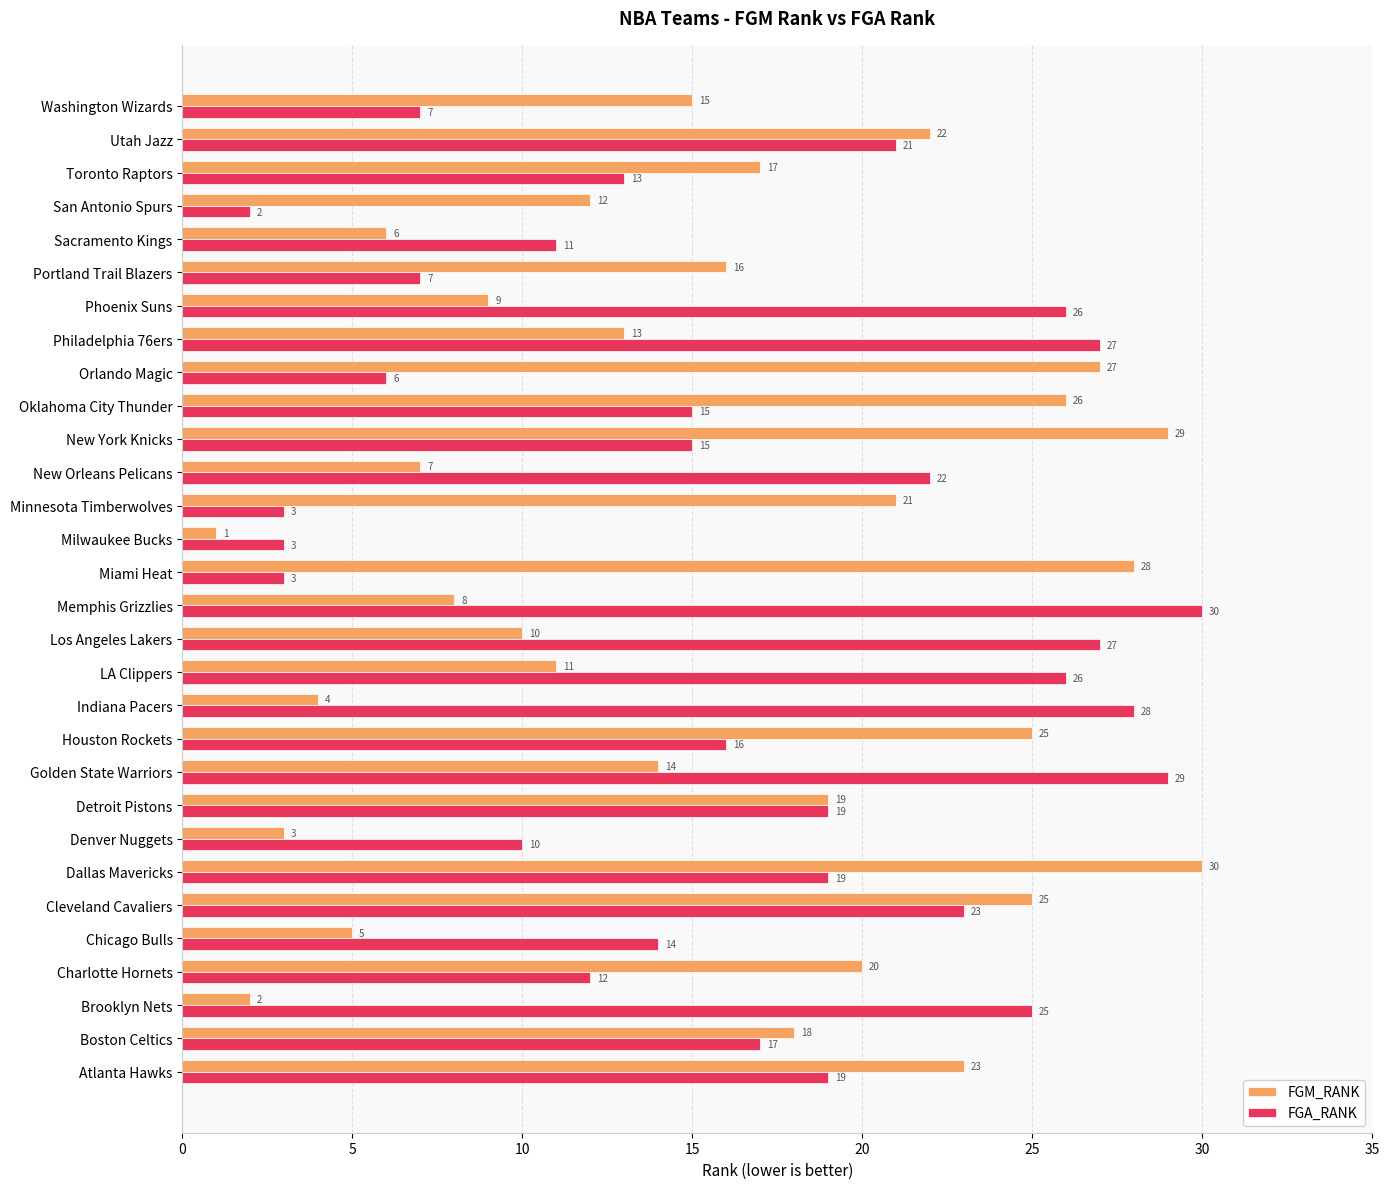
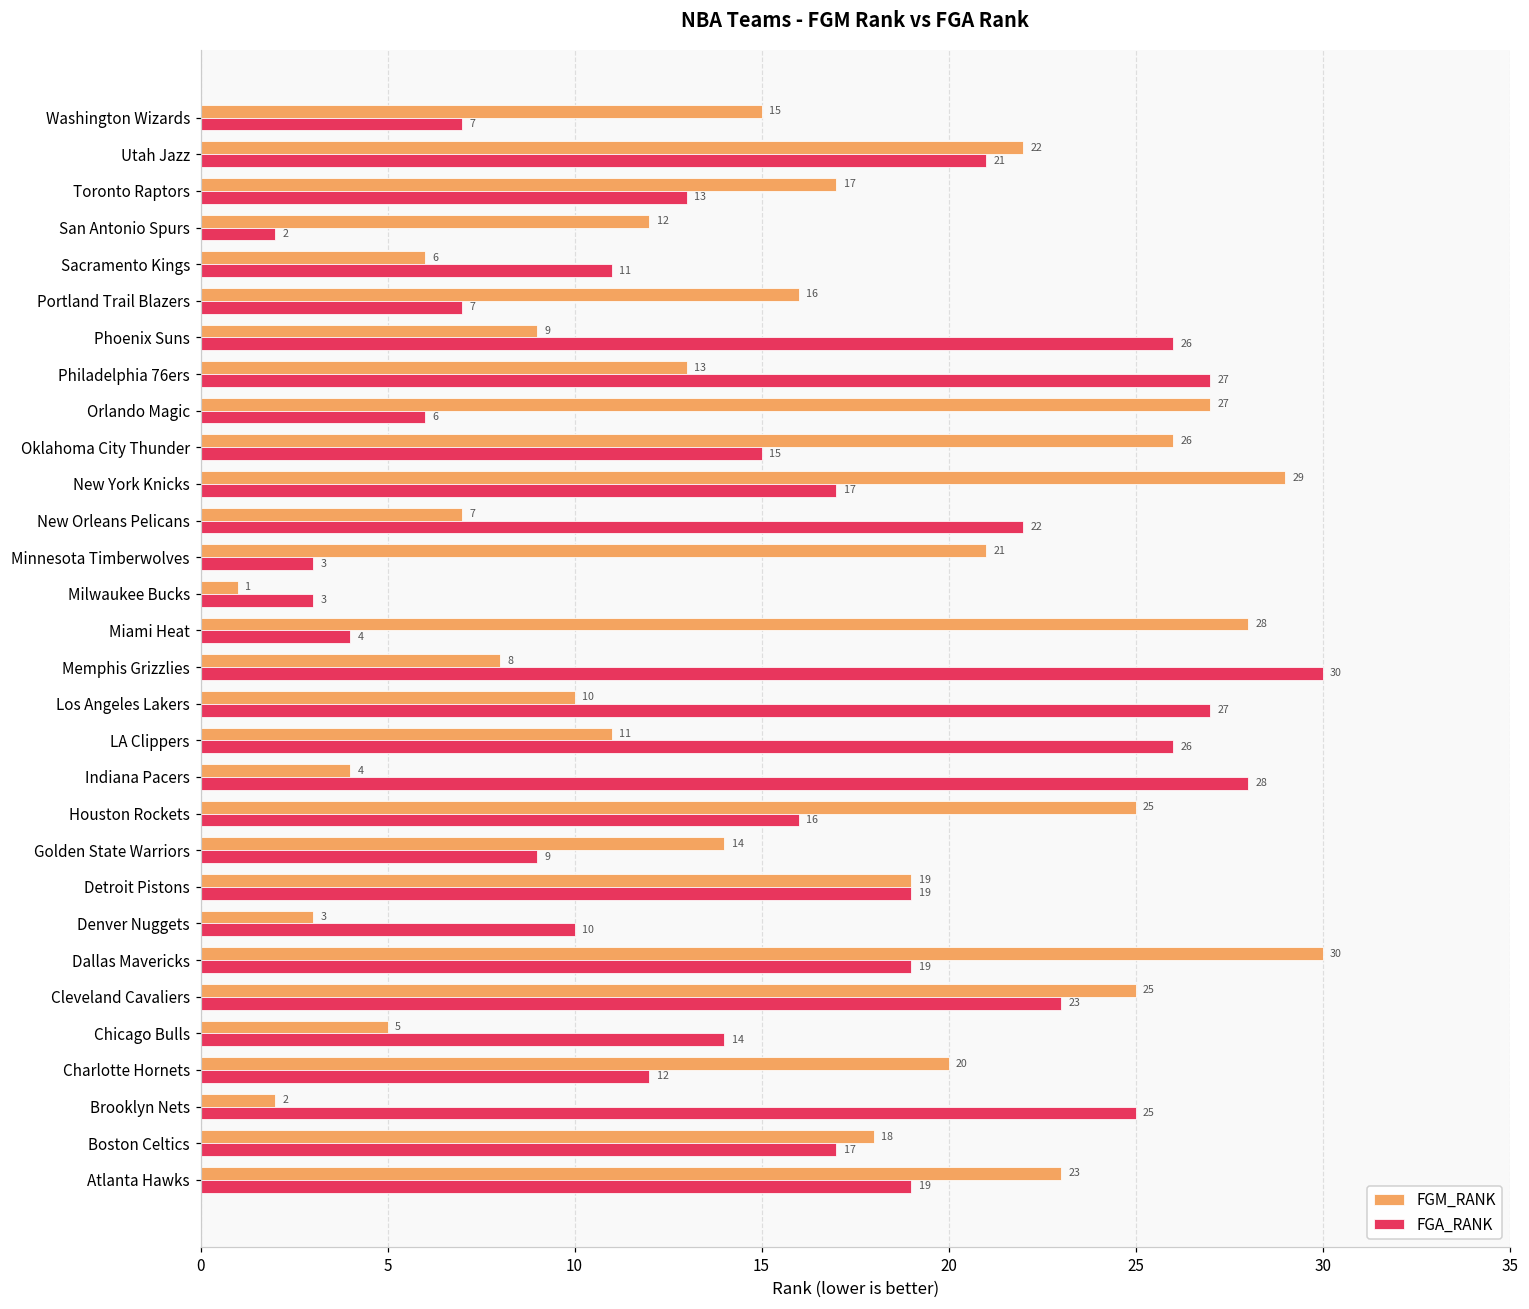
FGA_RANK, New York Knicks: 15 -> 17
FGA_RANK, Miami Heat: 3 -> 4
FGA_RANK, Golden State Warriors: 29 -> 9
